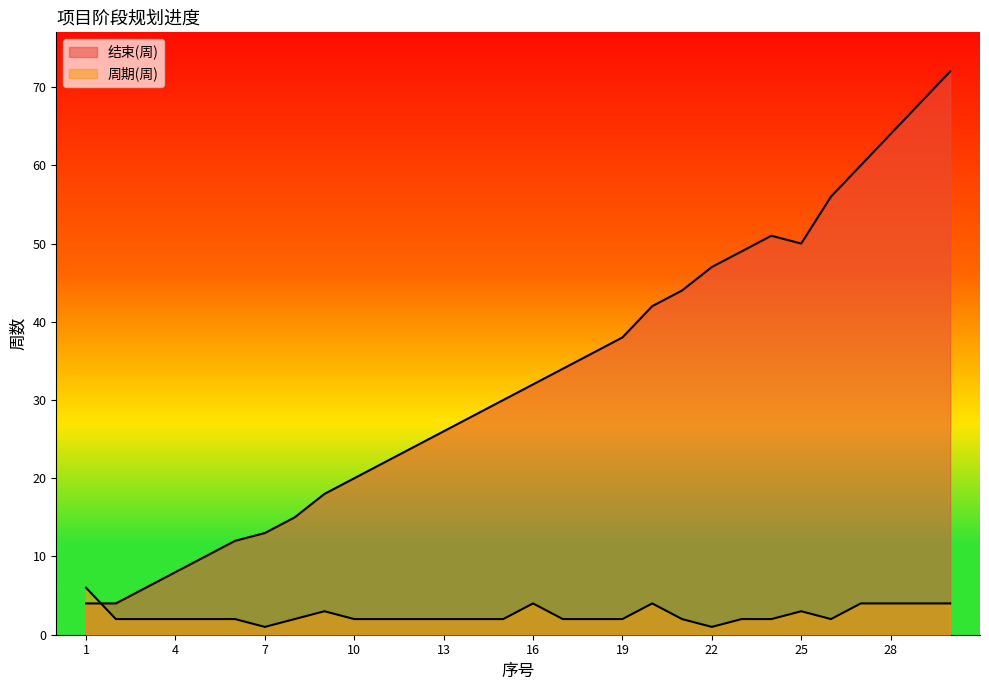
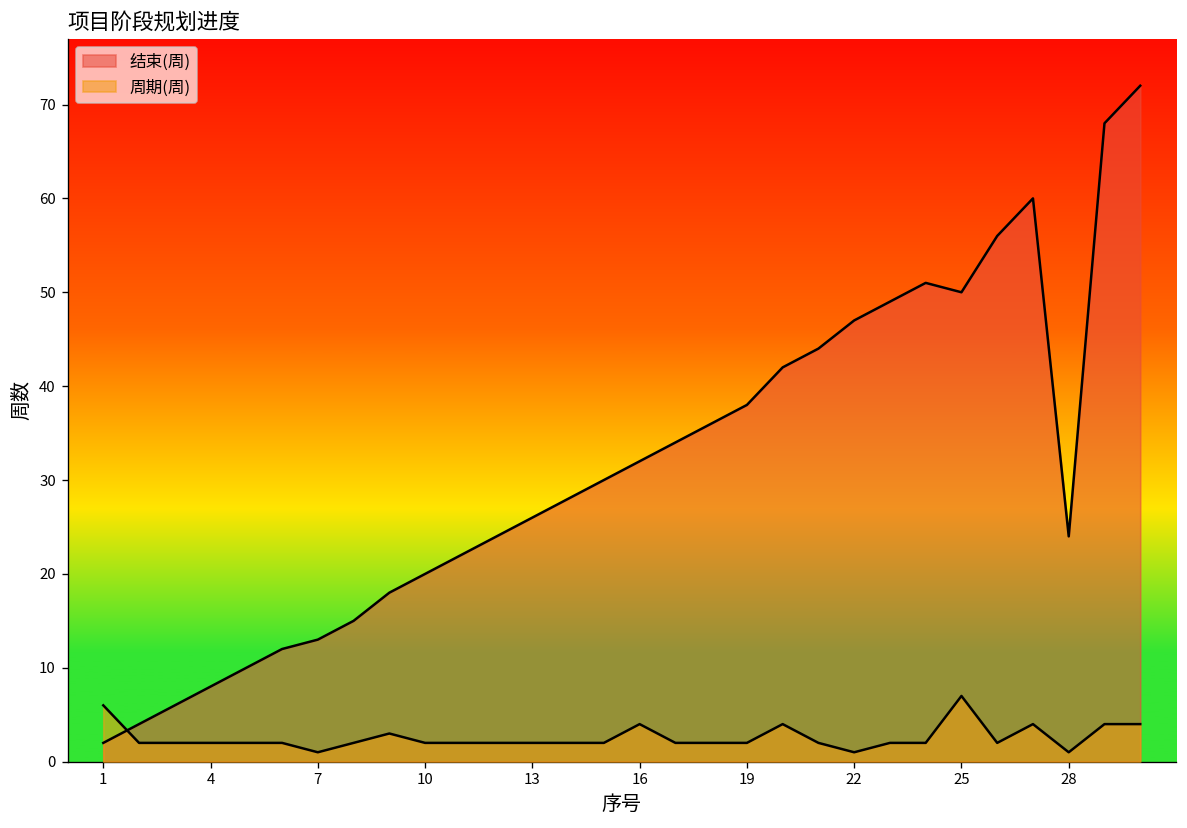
结束(周), 1: 4 -> 2
周期(周), 25: 3 -> 7
结束(周), 28: 64 -> 24
周期(周), 28: 4 -> 1
